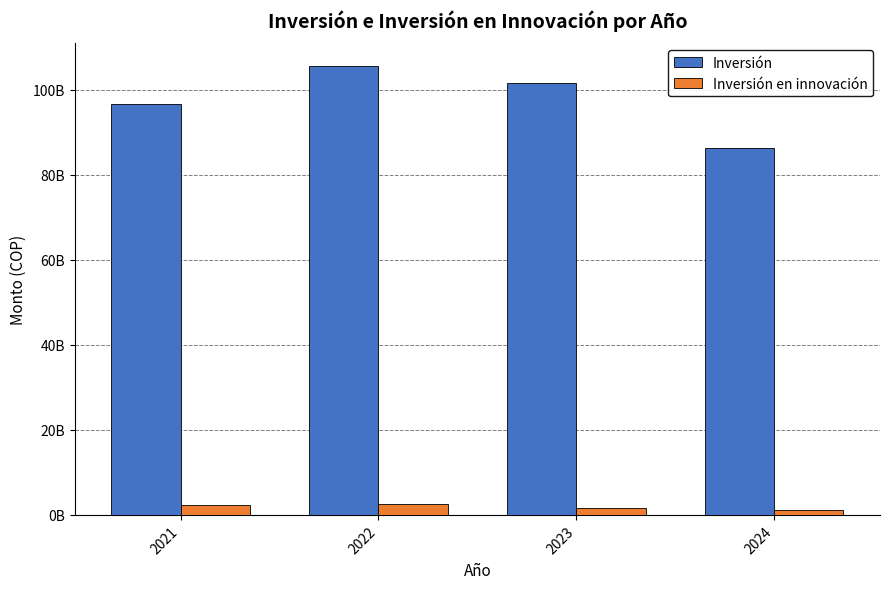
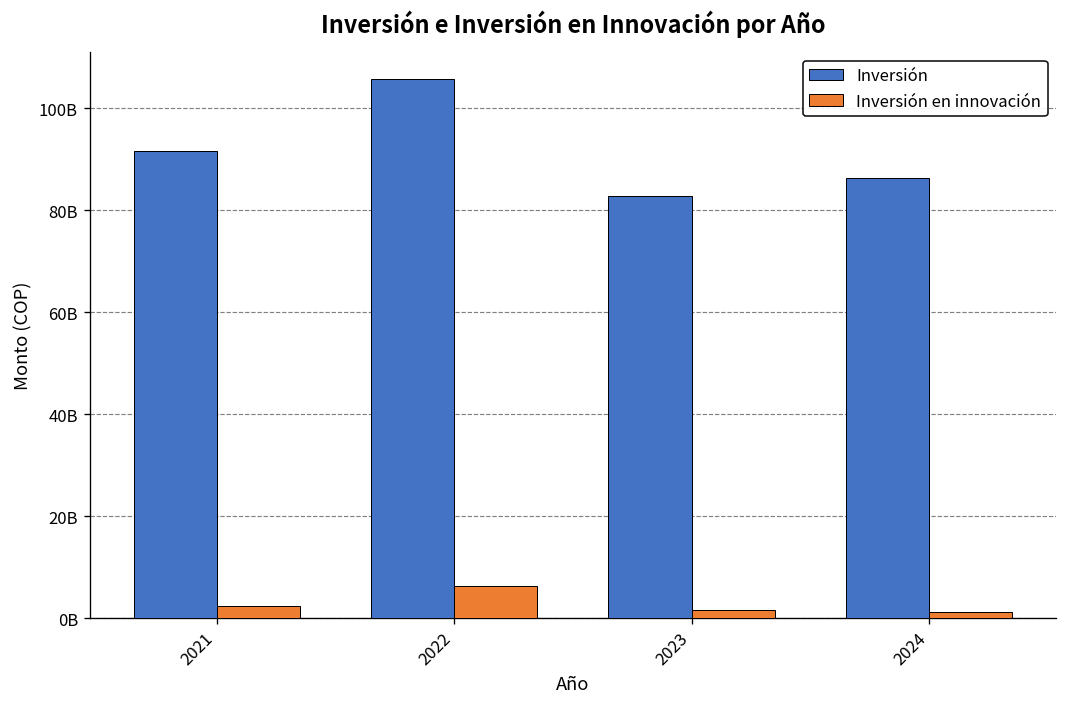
Inversión, 2021: 97000000000 -> 92000000000
Inversión en innovación, 2022: 3000000000 -> 6000000000
Inversión, 2023: 102000000000 -> 83000000000
